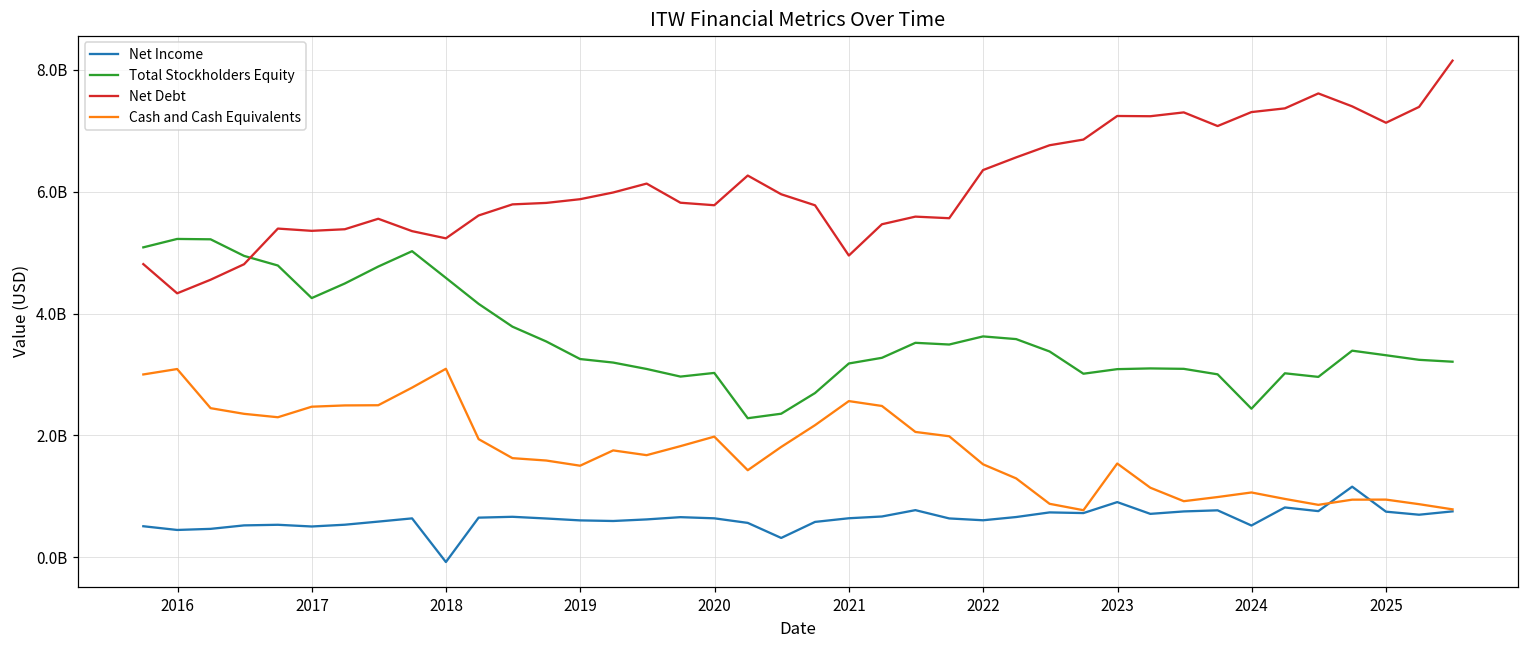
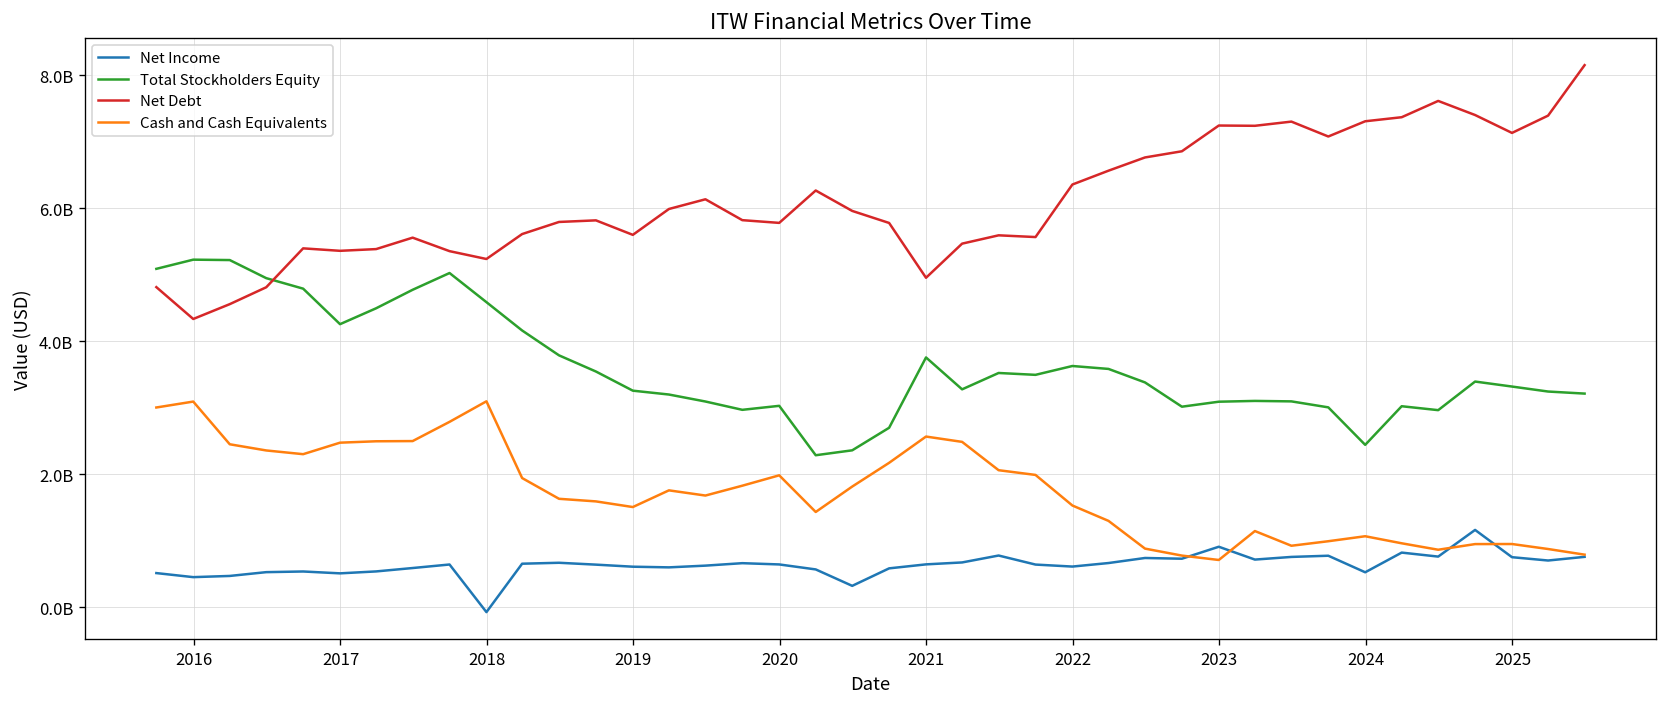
Net Debt, 2019: 5900000000 -> 5600000000
Total Stockholders Equity, 2021: 3200000000 -> 3800000000
Cash and Cash Equivalents, 2023: 1500000000 -> 700000000
